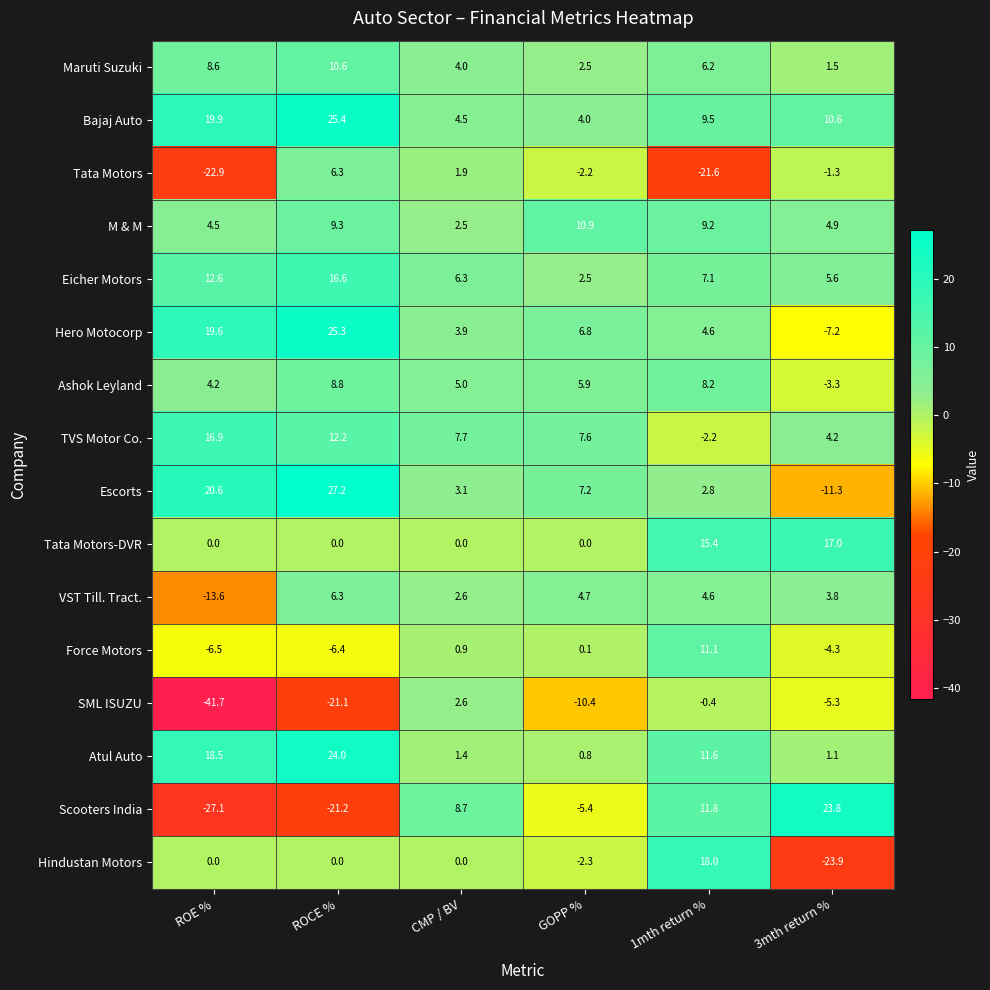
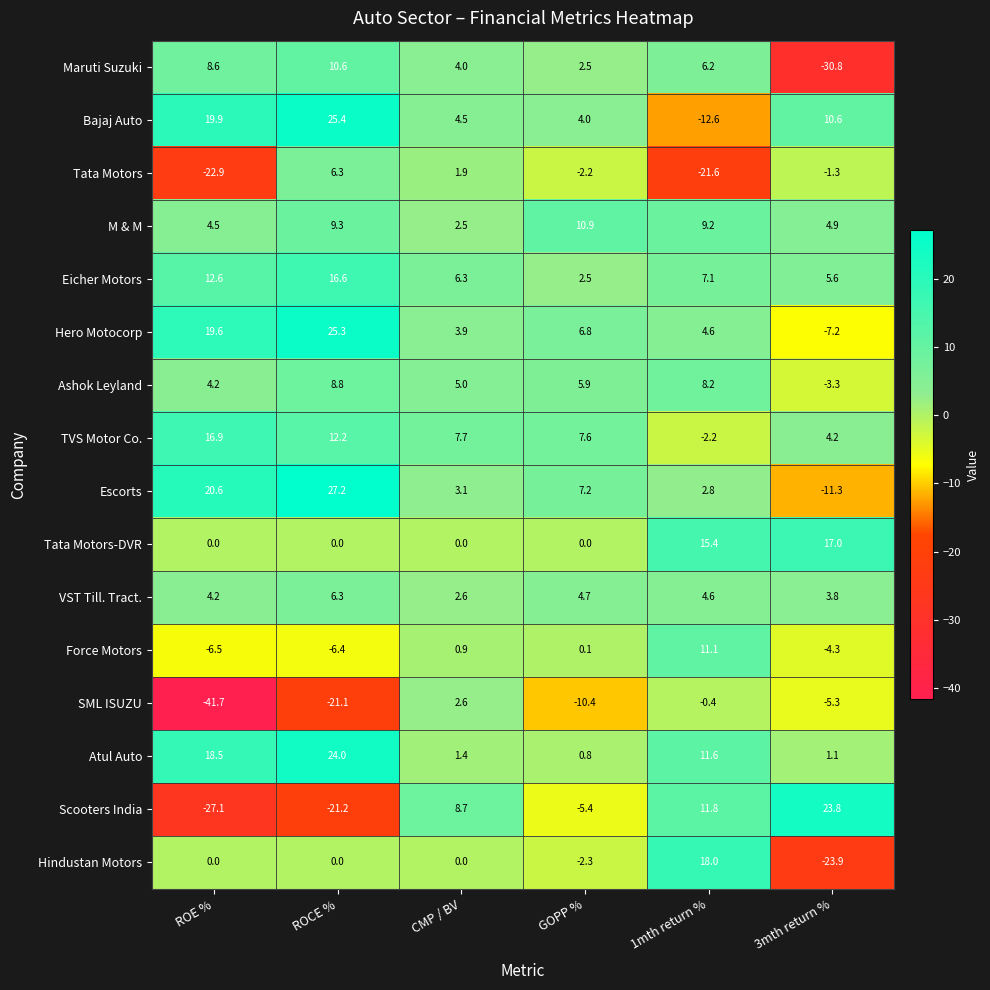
Maruti Suzuki, 3mth return %: 1.5 -> -30.8
Bajaj Auto, 1mth return %: 9.5 -> -12.6
VST Till. Tract., ROE %: -13.6 -> 4.2
